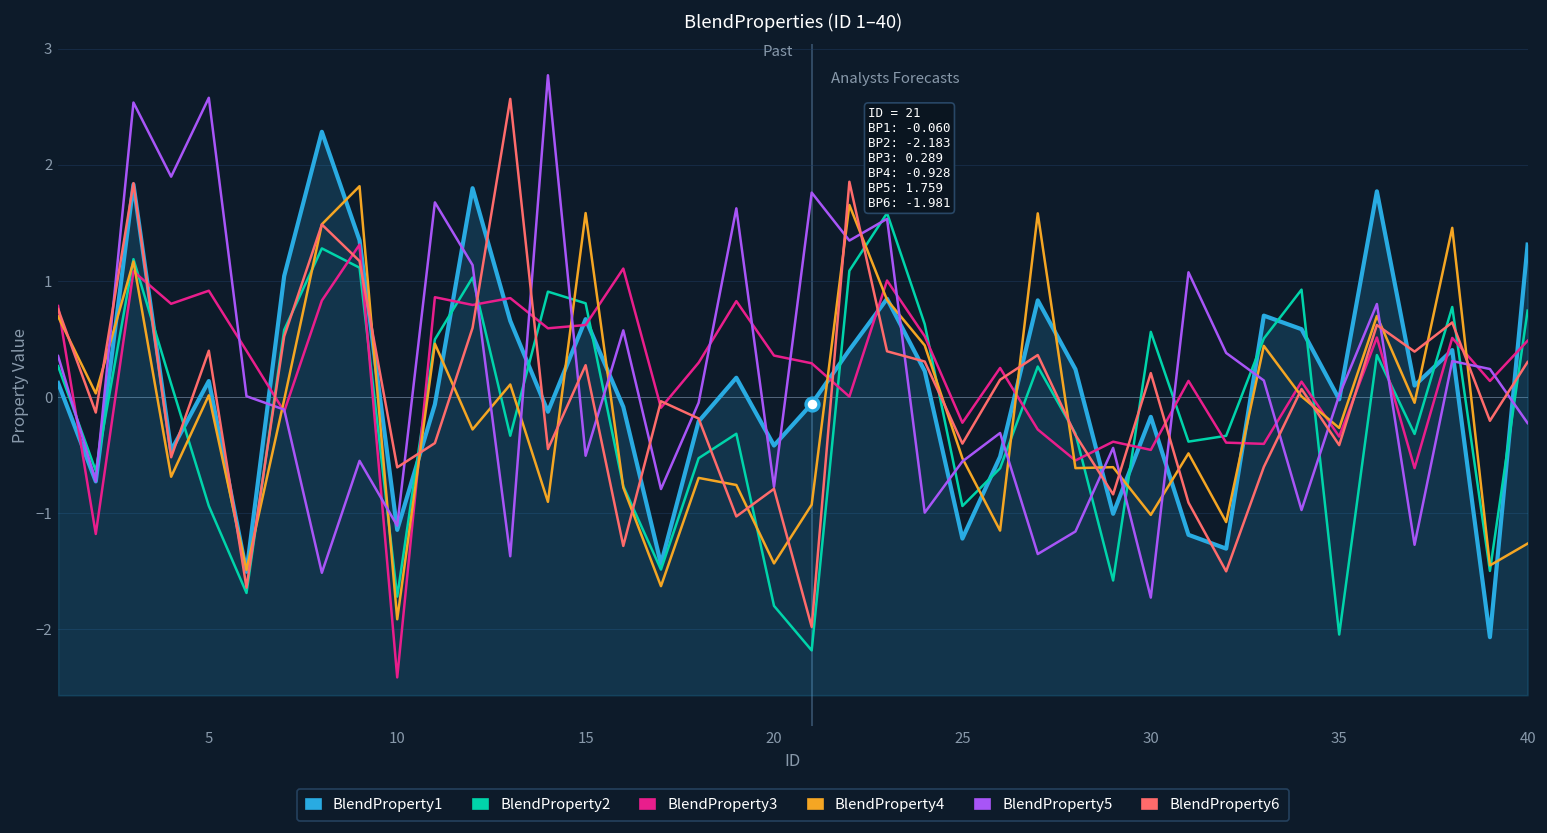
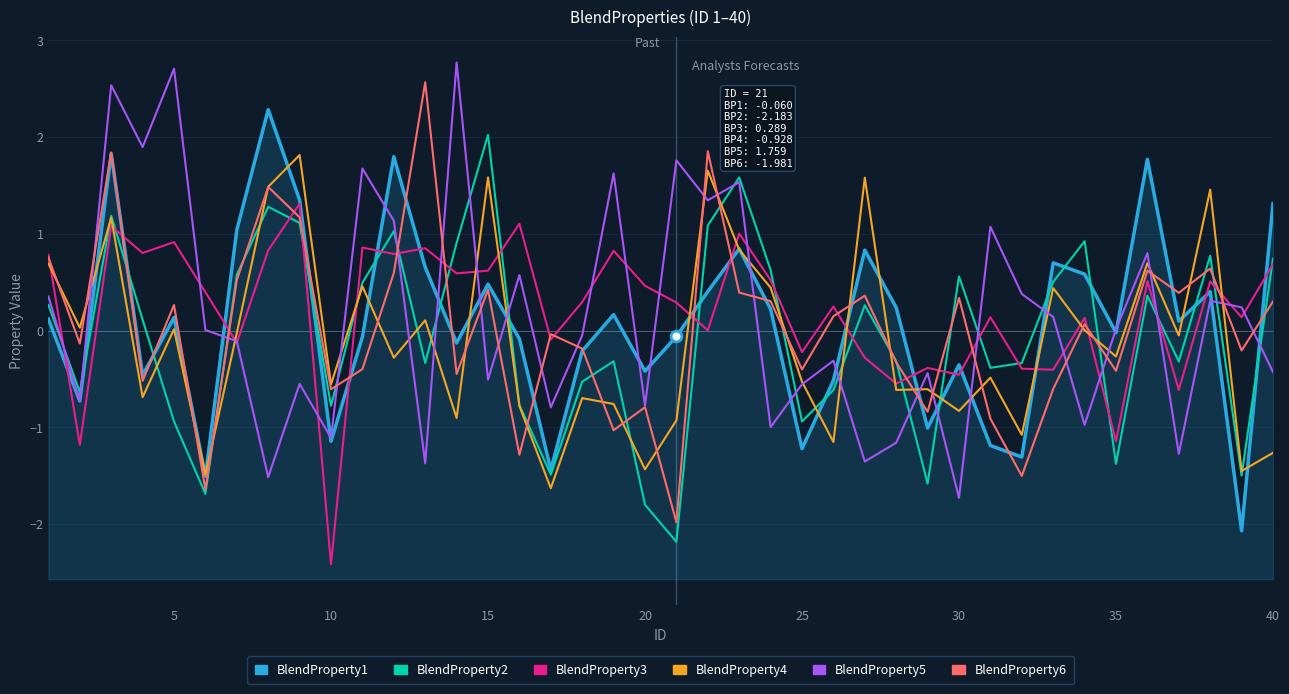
BlendProperty5, 5: 2.6 -> 2.7
BlendProperty6, 5: 0.4 -> 0.3
BlendProperty2, 10: -1.7 -> -0.8
BlendProperty4, 10: -1.9 -> -0.6
BlendProperty1, 15: 0.7 -> 0.5
BlendProperty2, 15: 0.8 -> 2.0
BlendProperty6, 15: 0.3 -> 0.4
BlendProperty3, 20: 0.4 -> 0.5
BlendProperty1, 30: -0.2 -> -0.4
BlendProperty4, 30: -1.0 -> -0.8
BlendProperty6, 30: 0.2 -> 0.3
BlendProperty2, 35: -2.0 -> -1.4
BlendProperty3, 35: -0.3 -> -1.1
BlendProperty3, 40: 0.5 -> 0.7
BlendProperty5, 40: -0.2 -> -0.4
